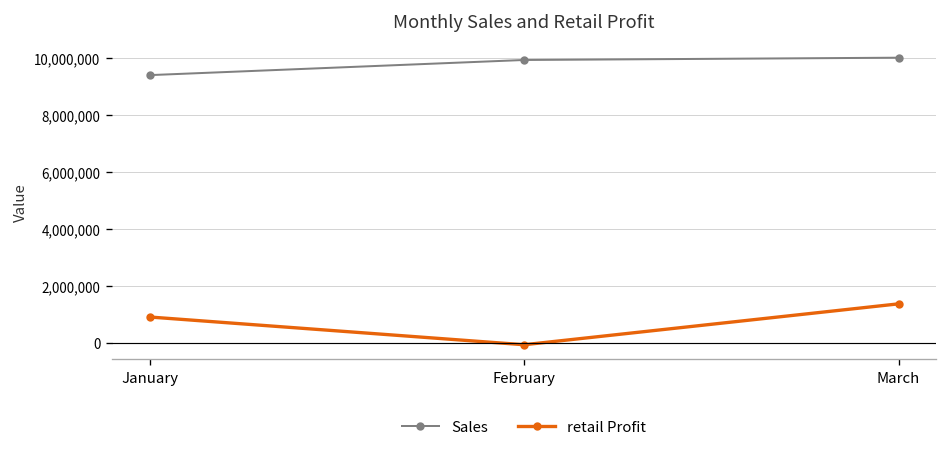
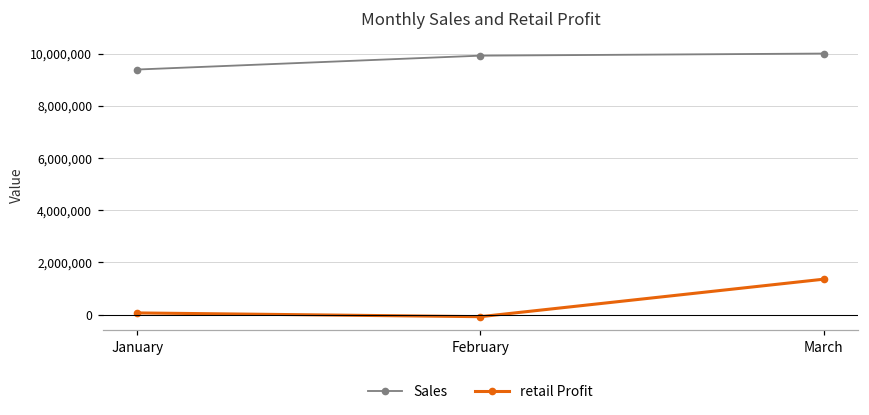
retail Profit, January: 900,000 -> 100,000
